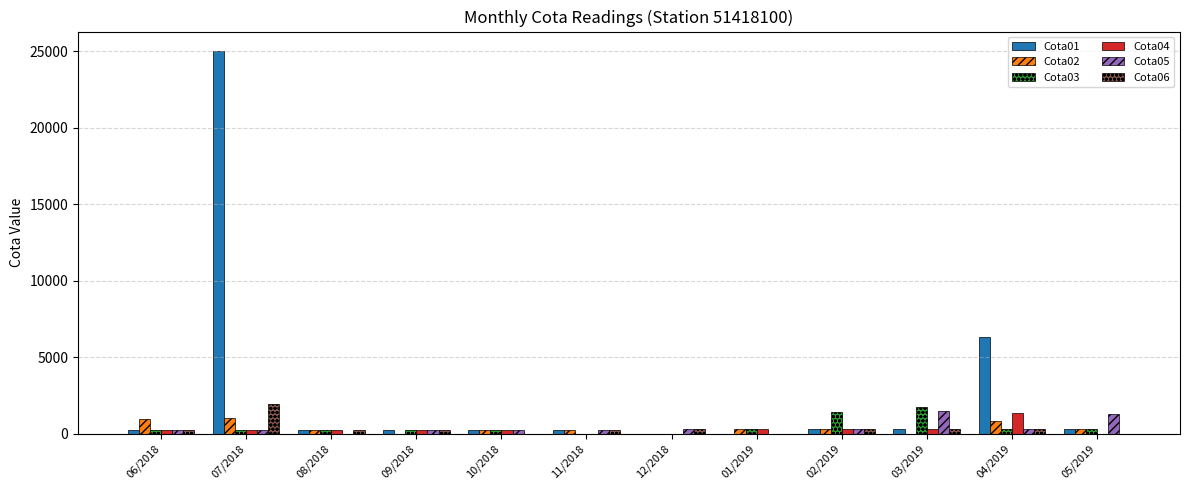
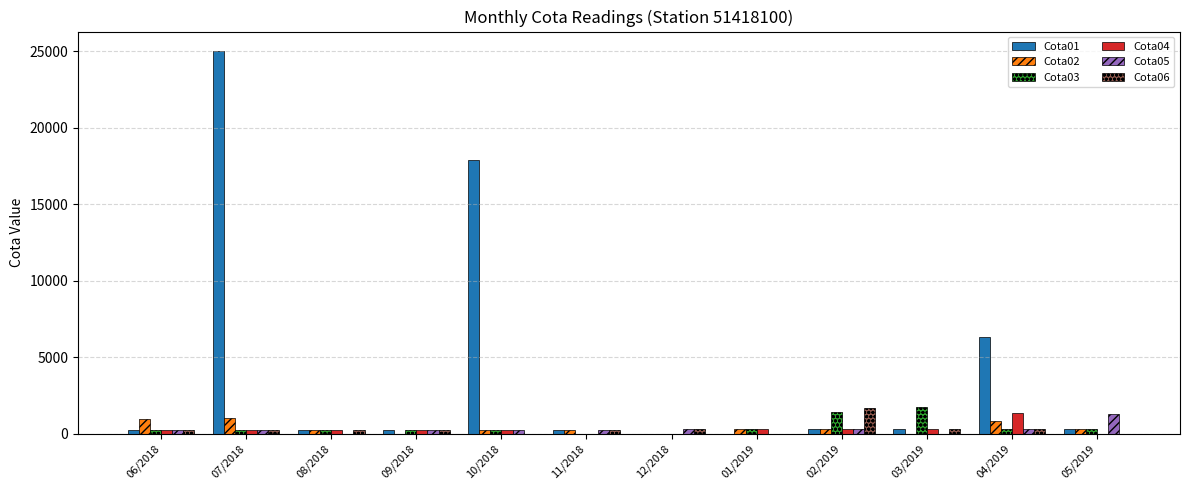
Cota06, 07/2018: 2000 -> 300
Cota01, 10/2018: 300 -> 17900
Cota06, 02/2019: 300 -> 1600
Cota05, 03/2019: 1500 -> 0
